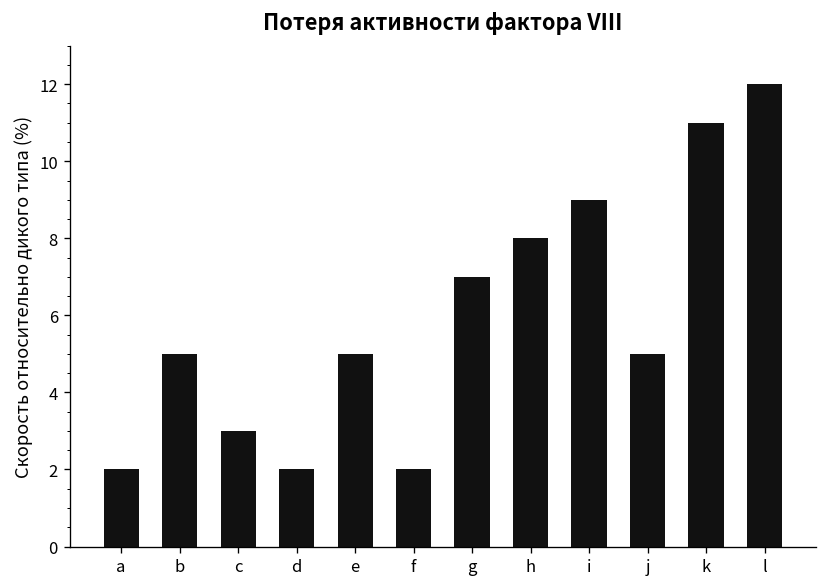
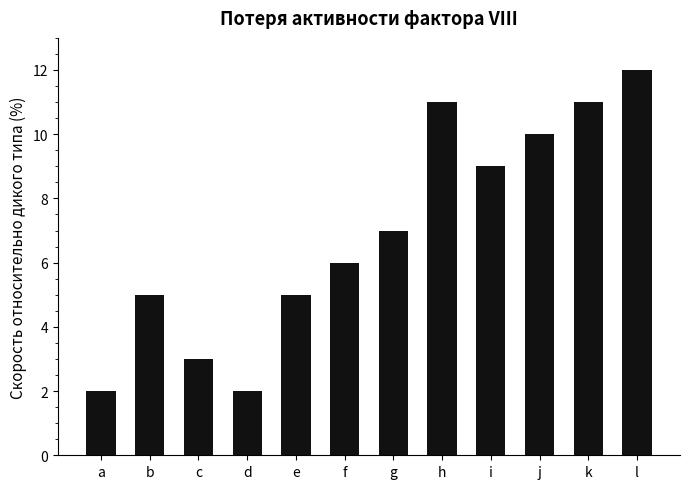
f: 2 -> 6
h: 8 -> 11
j: 5 -> 10
